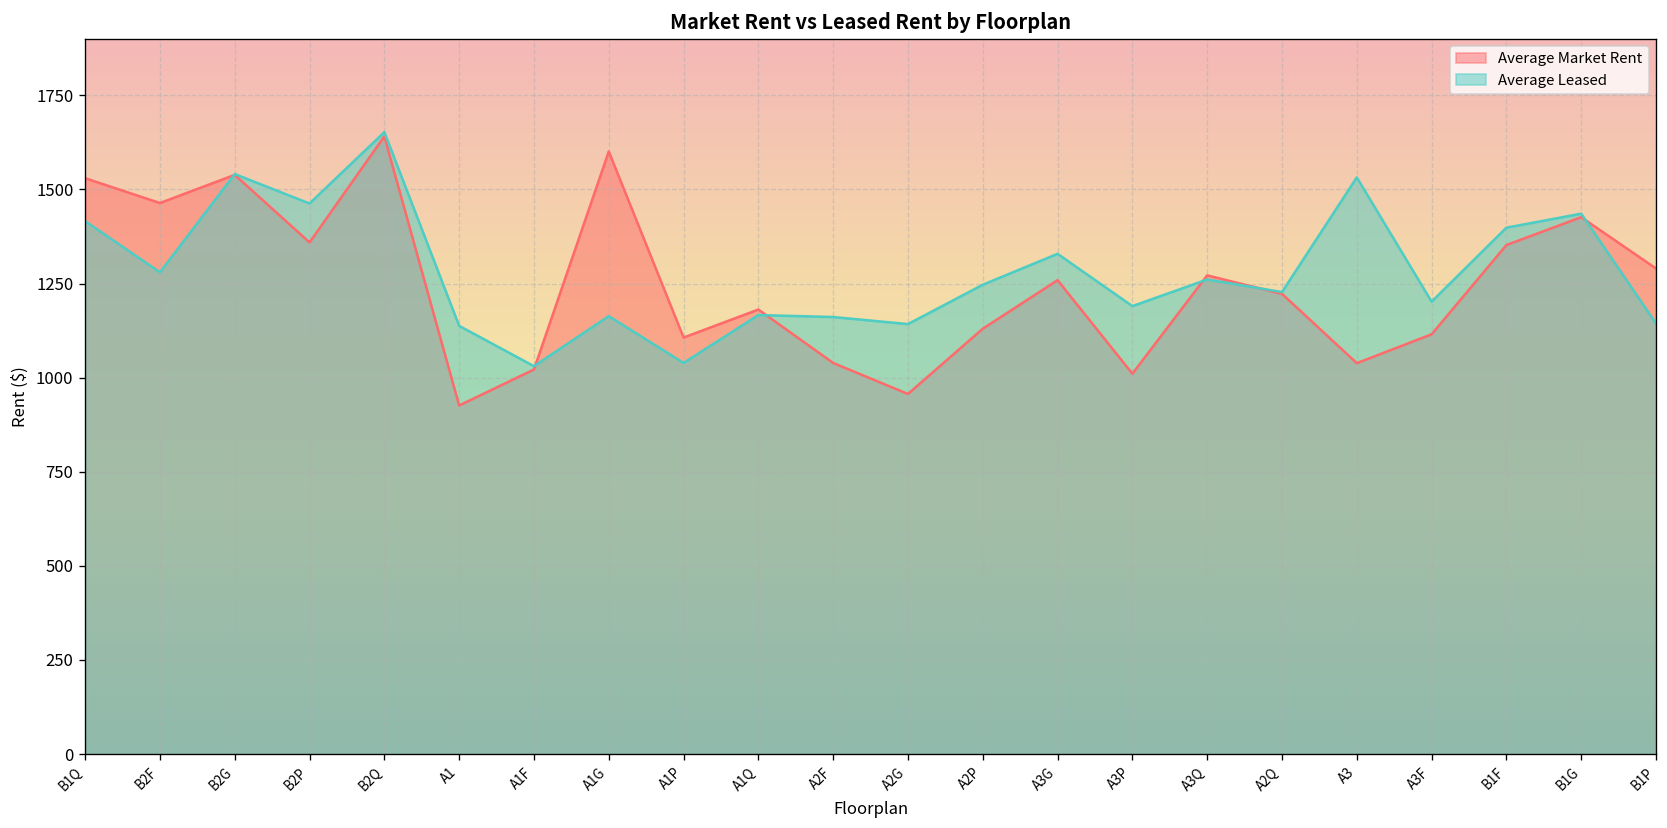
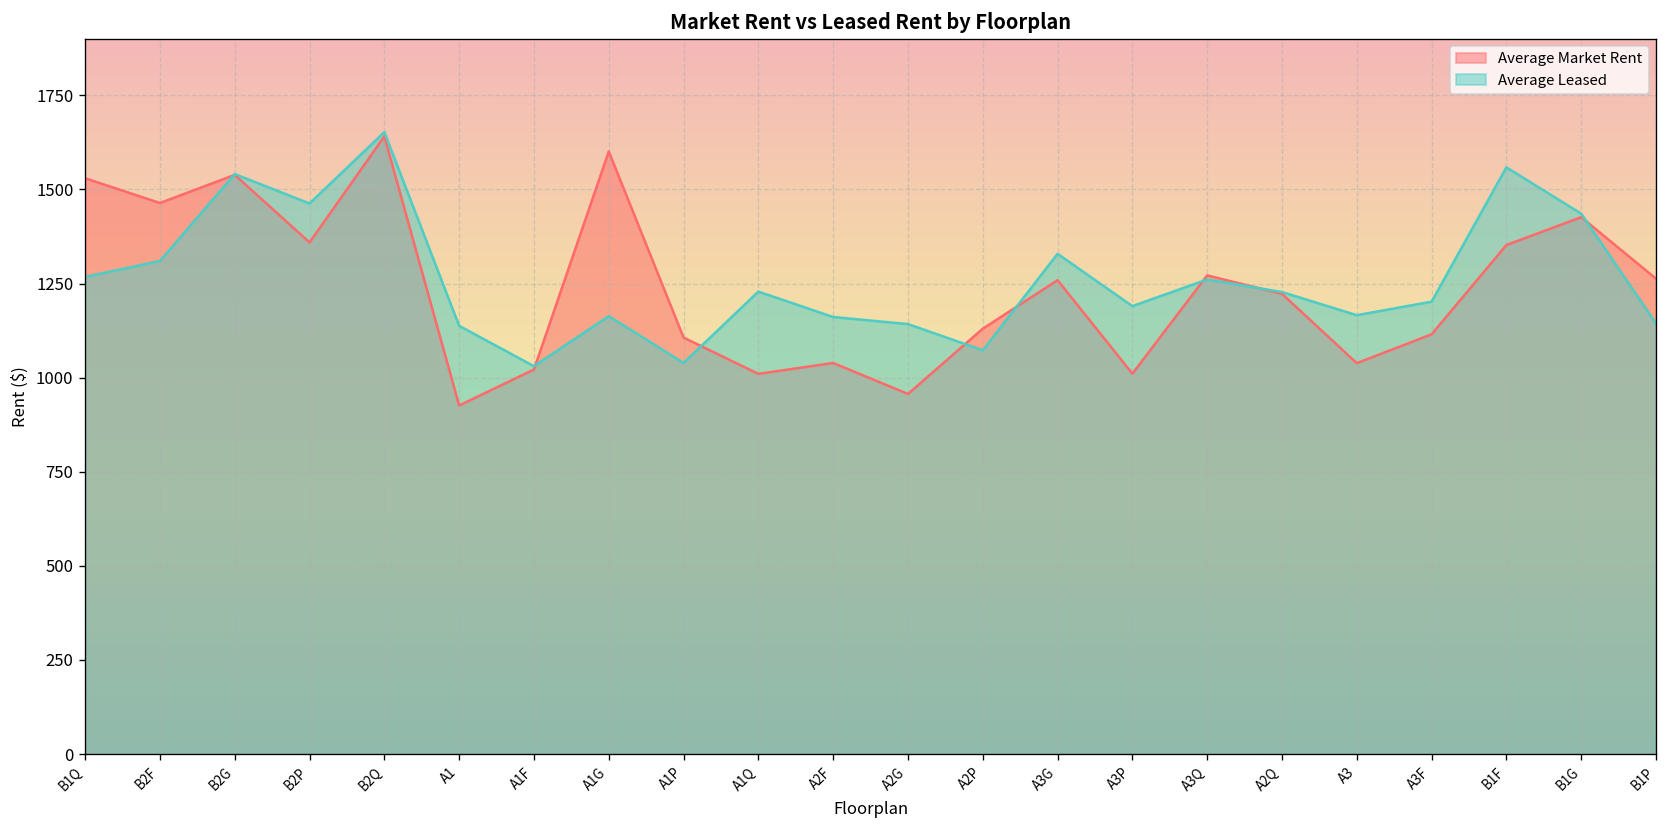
Average Leased, B1Q: 1420 -> 1270
Average Leased, B2F: 1280 -> 1310
Average Market Rent, A1Q: 1180 -> 1010
Average Leased, A1Q: 1170 -> 1230
Average Leased, A2P: 1250 -> 1070
Average Leased, A3: 1530 -> 1170
Average Leased, B1F: 1400 -> 1560
Average Market Rent, B1P: 1290 -> 1260
